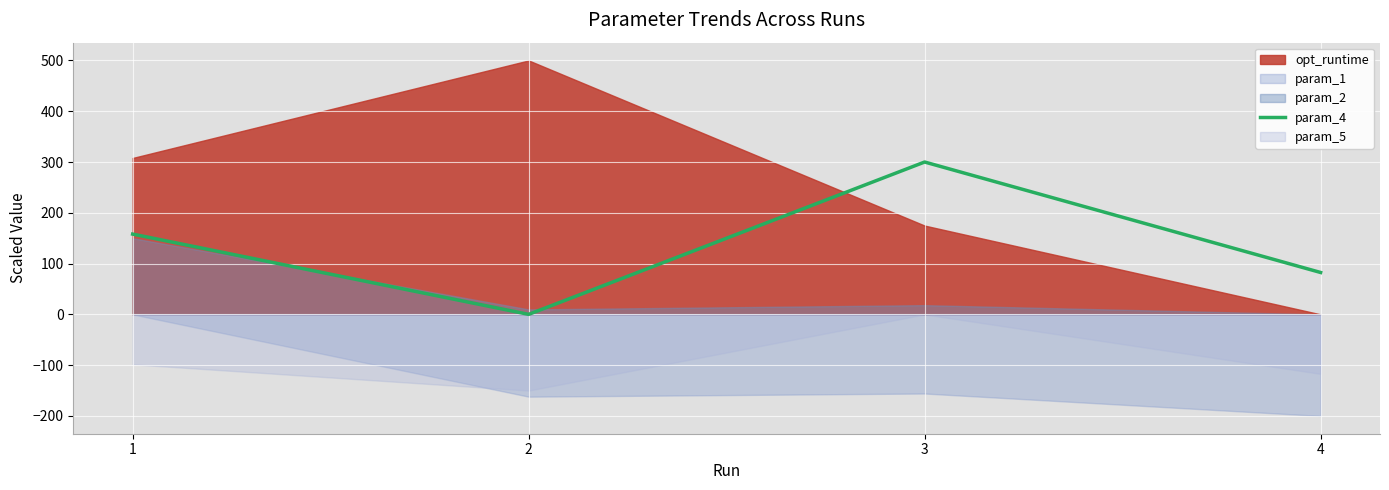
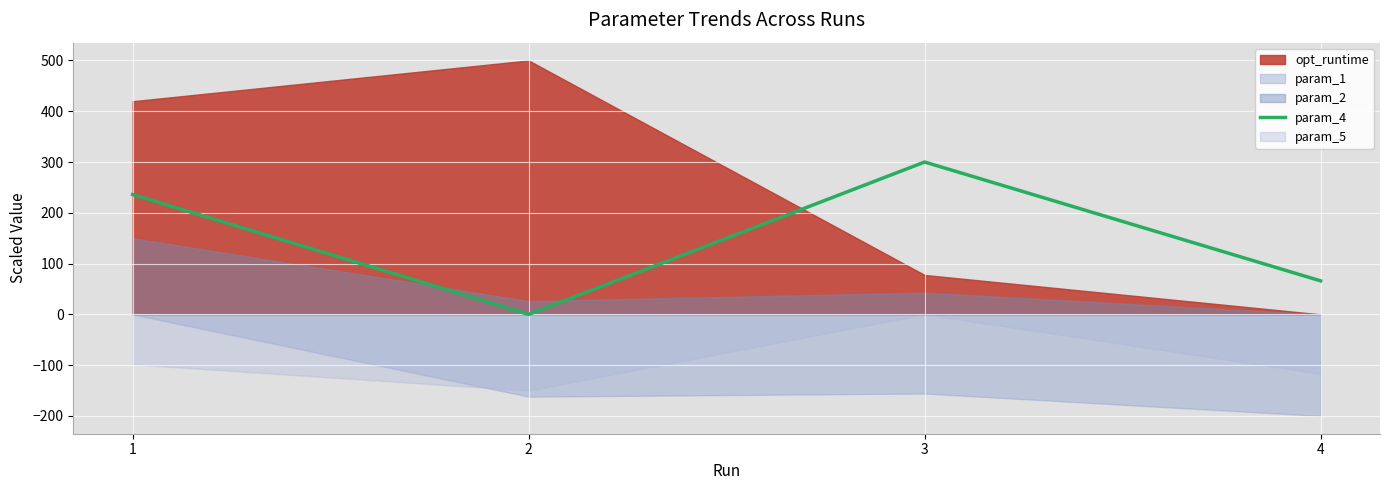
param_4, 1: 160 -> 240
opt_runtime, 1: 310 -> 420
param_2, 2: 10 -> 30
opt_runtime, 3: 170 -> 80
param_2, 3: 20 -> 40
param_4, 4: 80 -> 70
